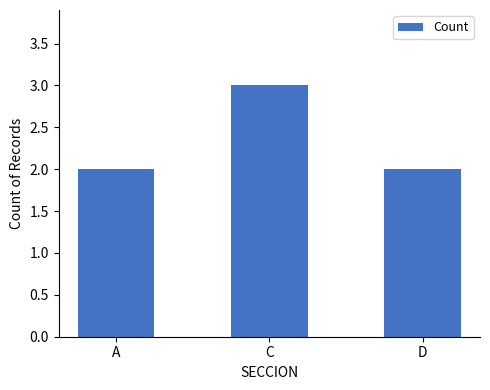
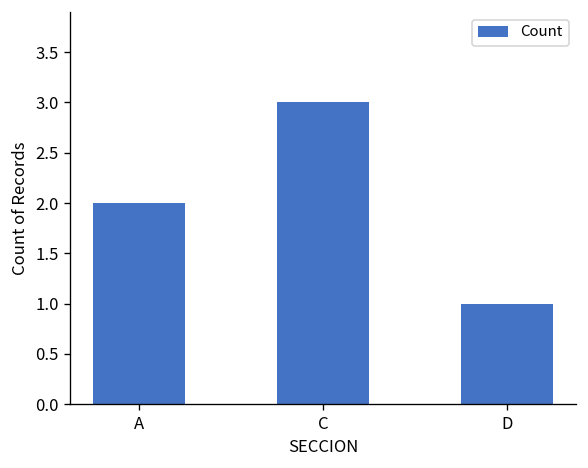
D: 2 -> 1
